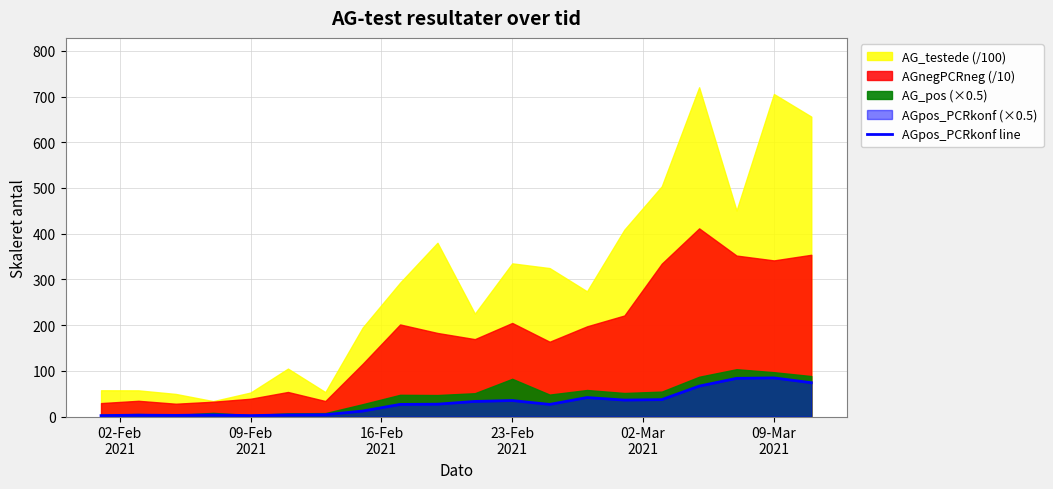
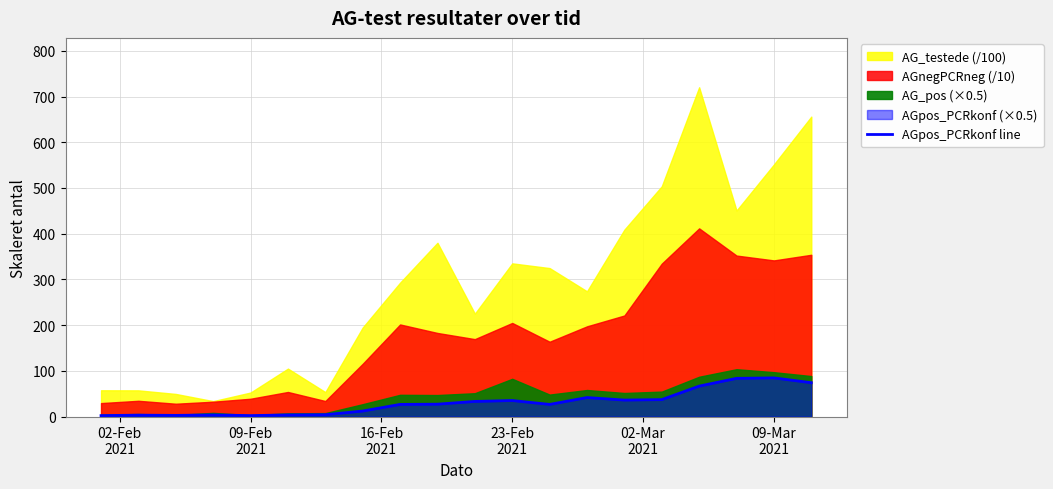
AG_testede (/100), 09-Mar 2021: 710 -> 550
